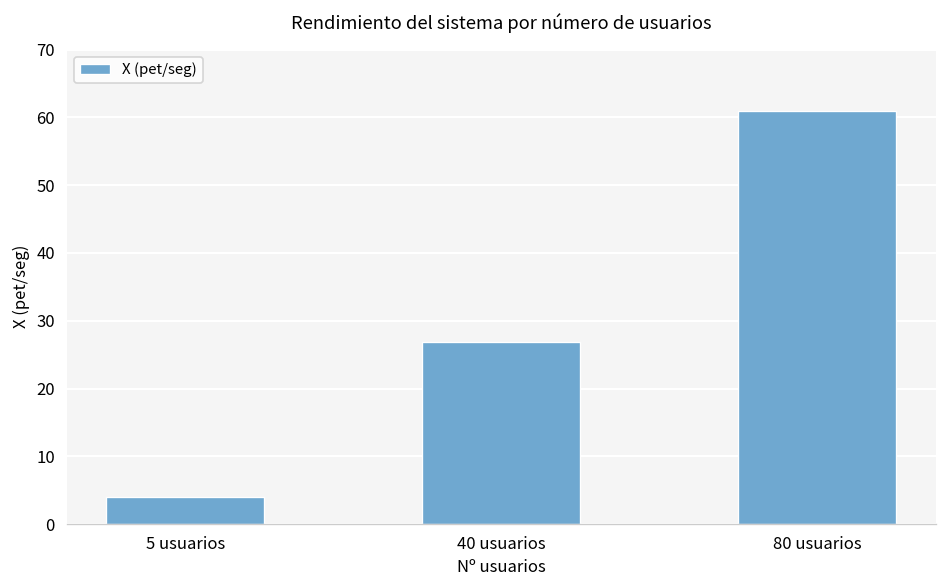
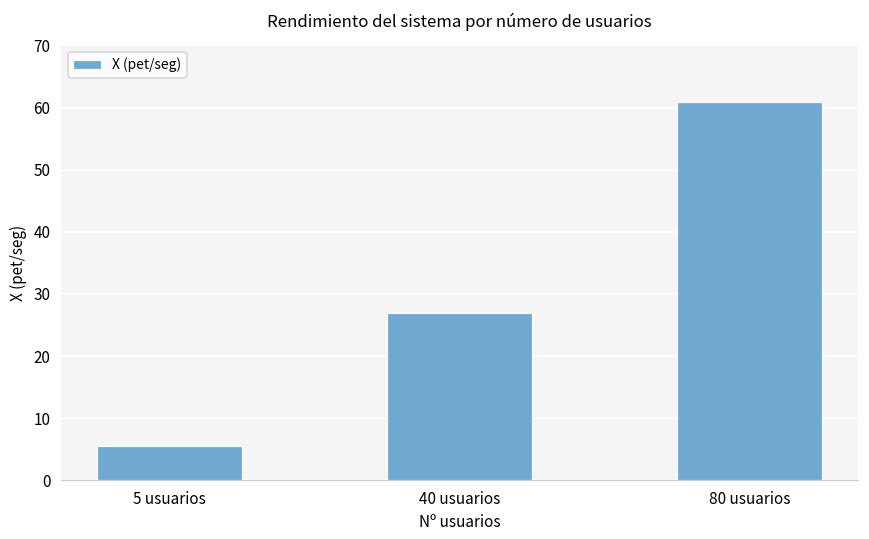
5 usuarios: 4 -> 6
